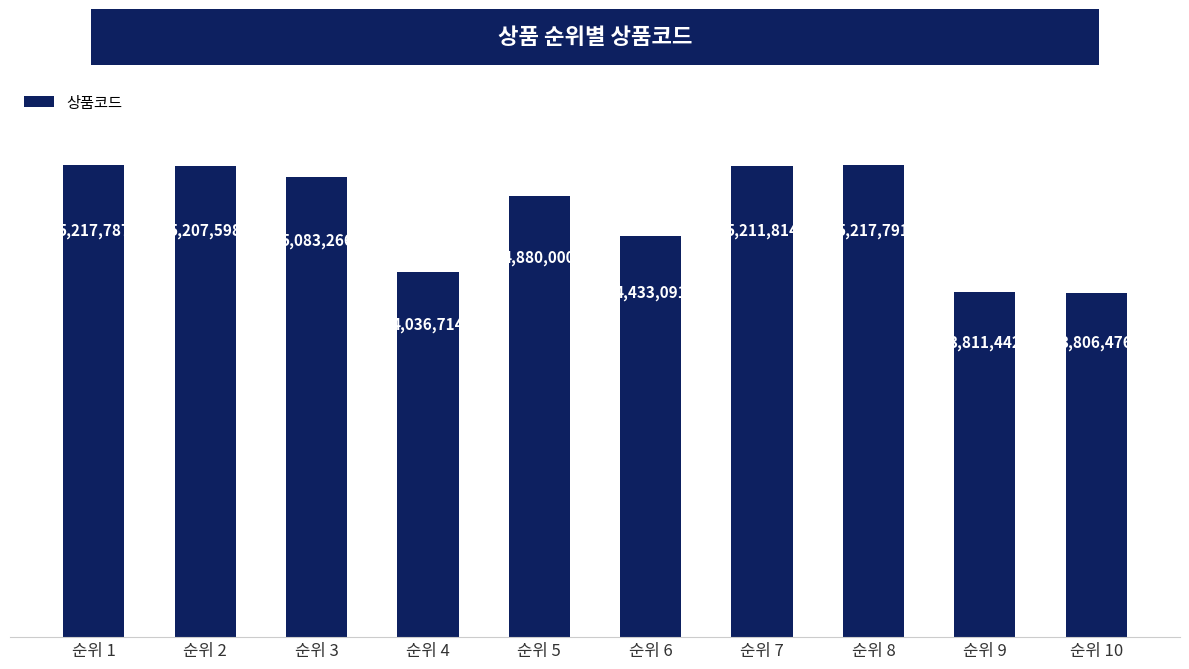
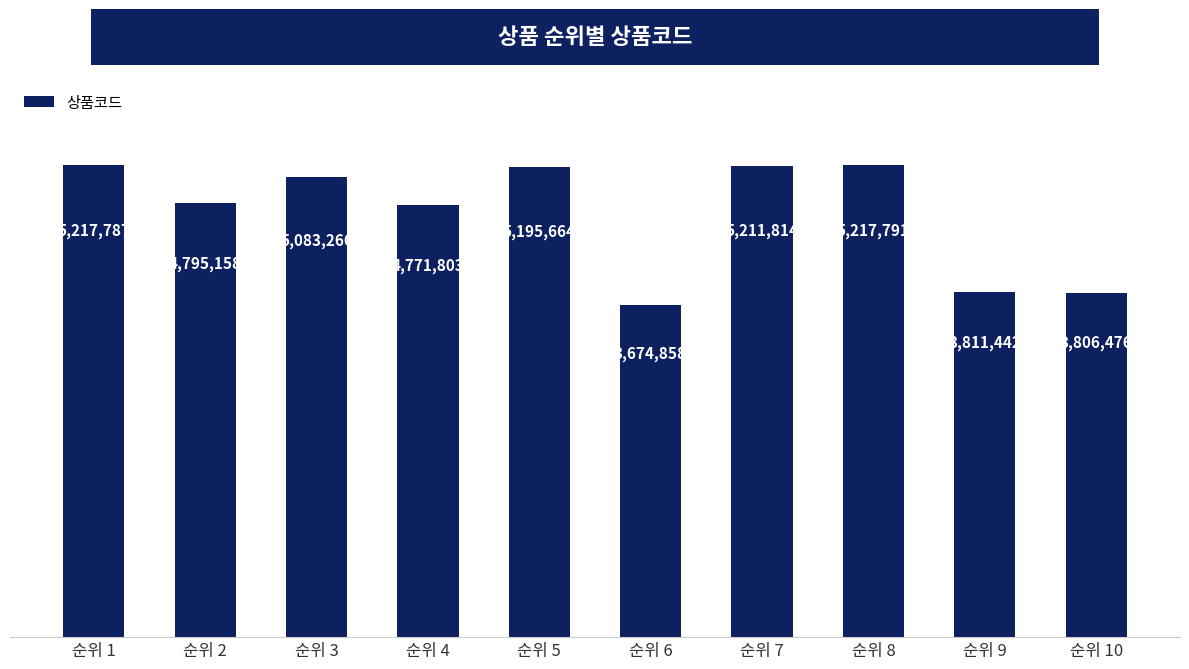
순위 2: 5,207,598 -> 4,795,158
순위 4: 4,036,714 -> 4,771,803
순위 5: 4,880,000 -> 5,195,664
순위 6: 4,433,091 -> 3,674,858
